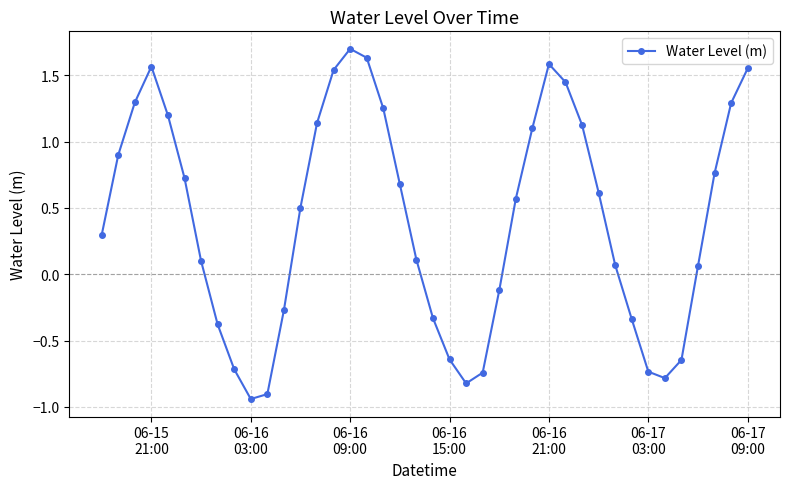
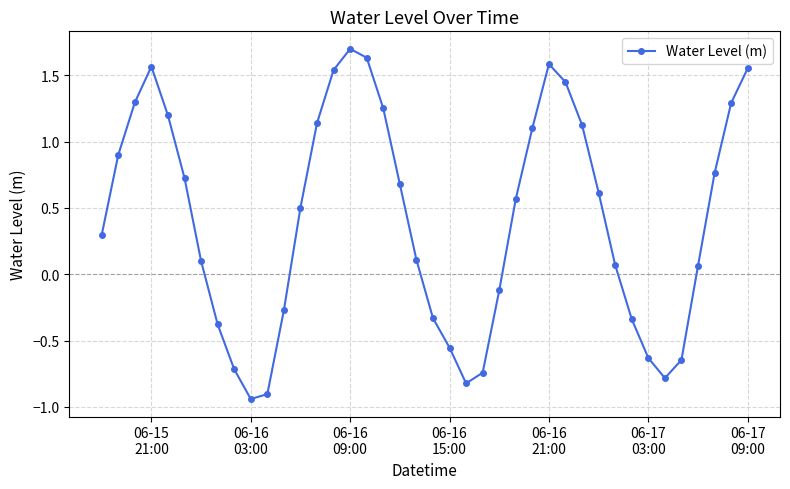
06-16 15:00: -0.64 -> -0.55
06-17 03:00: -0.73 -> -0.63
